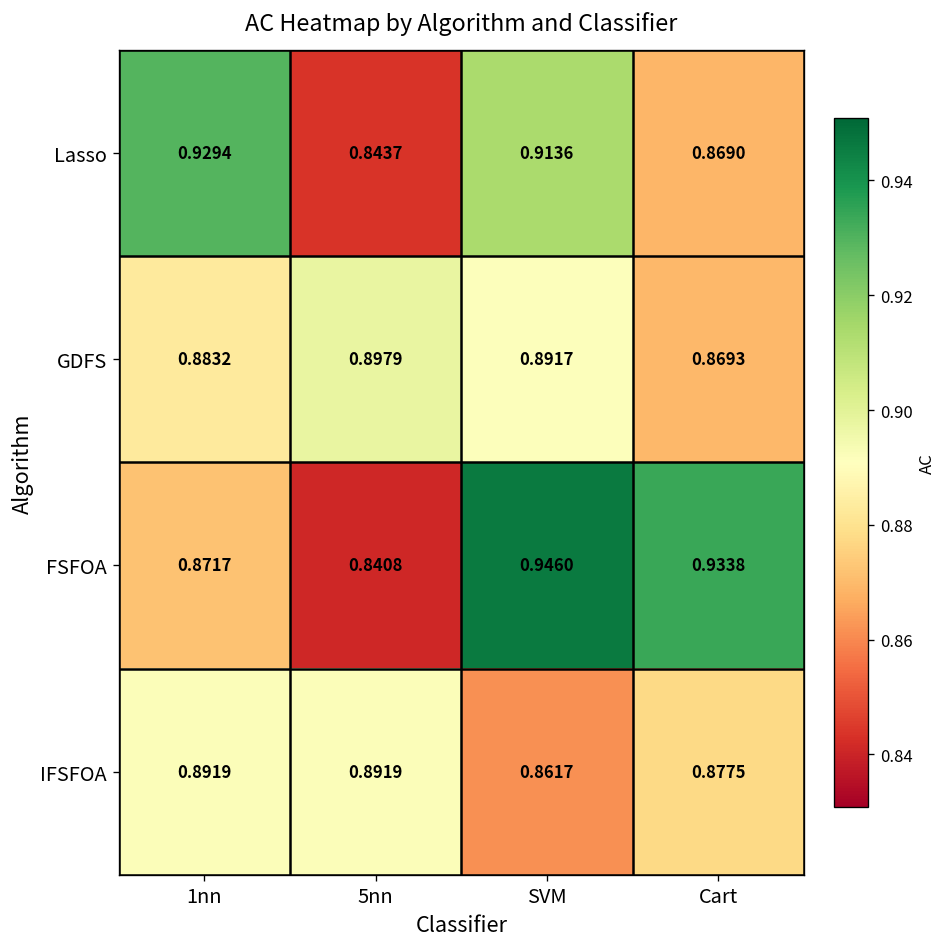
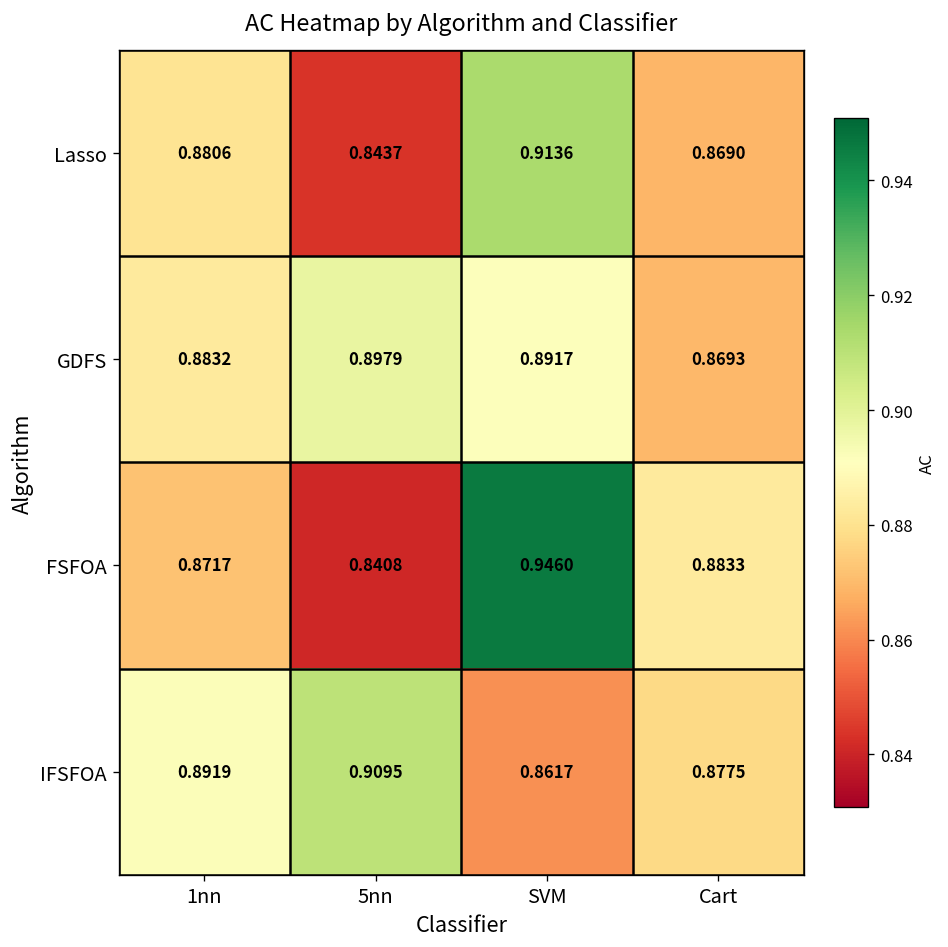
Lasso, 1nn: 0.9294 -> 0.8806
FSFOA, Cart: 0.9338 -> 0.8833
IFSFOA, 5nn: 0.8919 -> 0.9095
